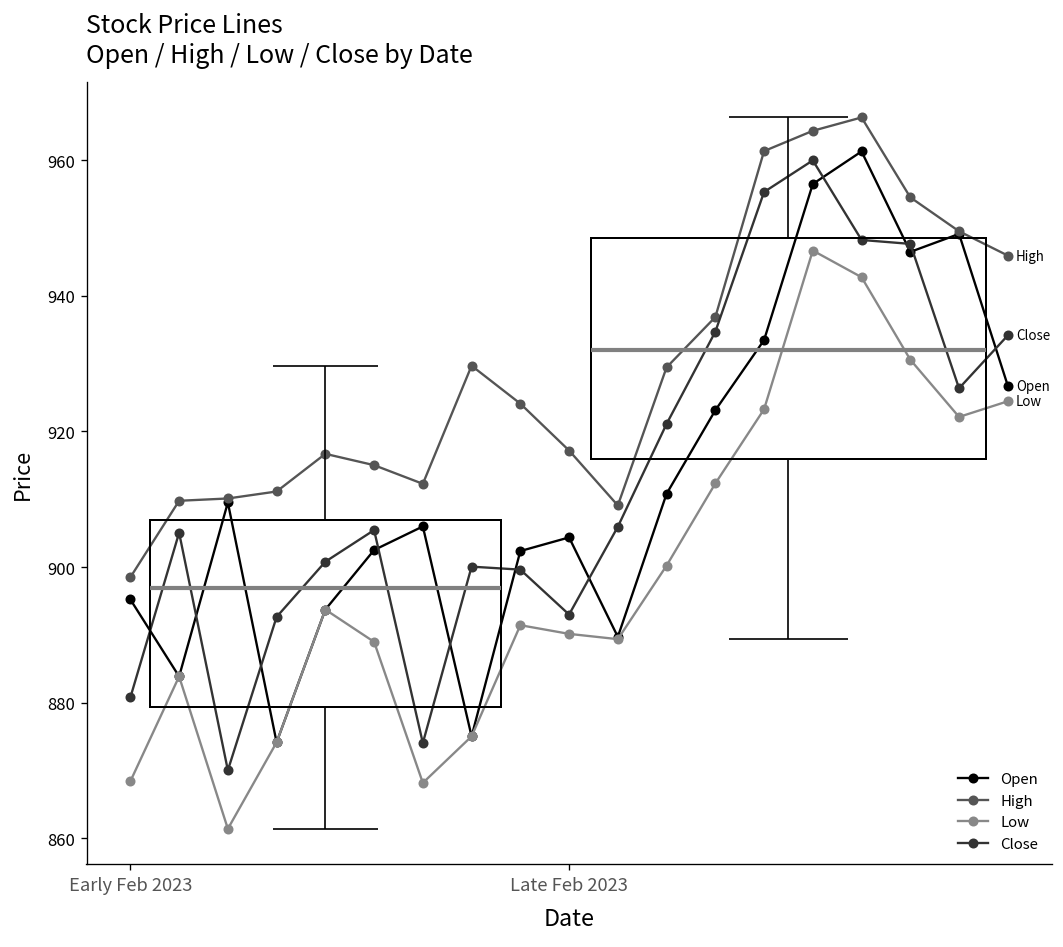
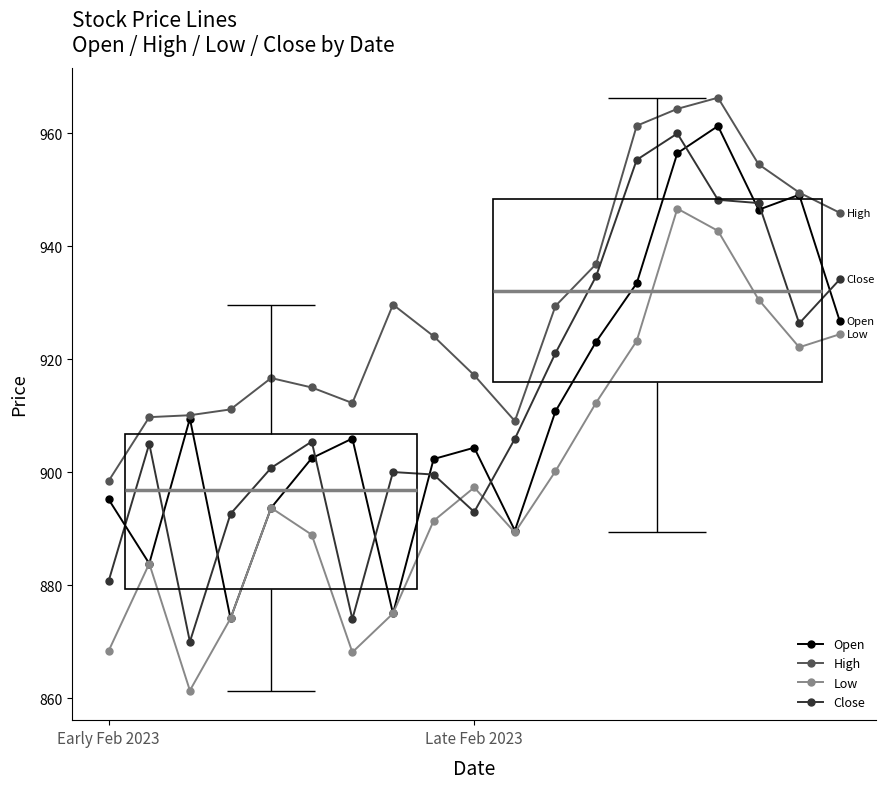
Low, Late Feb 2023: 890 -> 897
